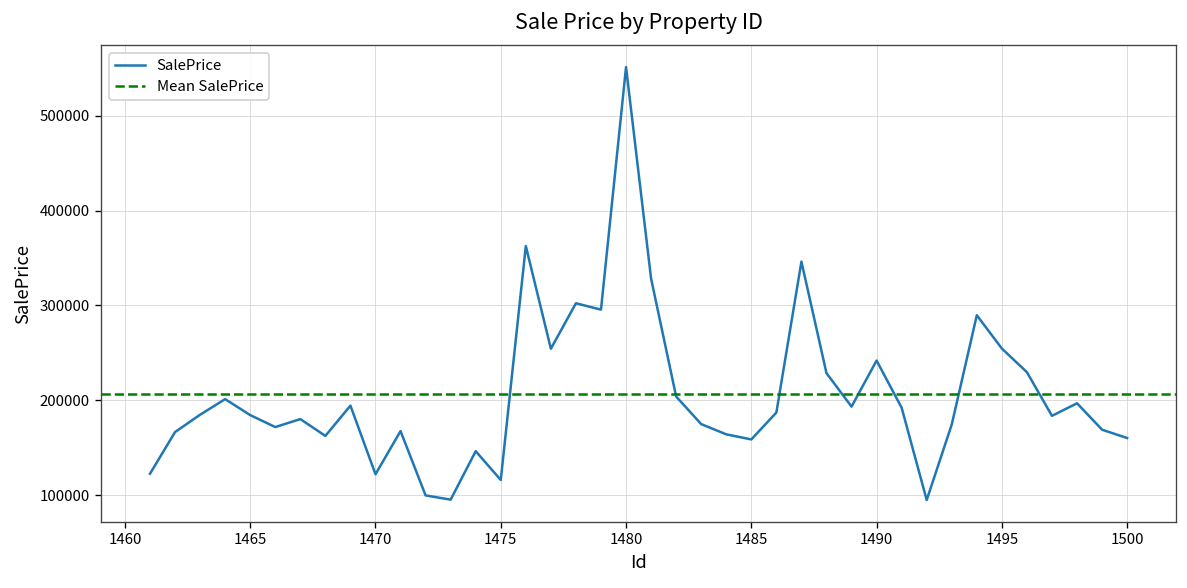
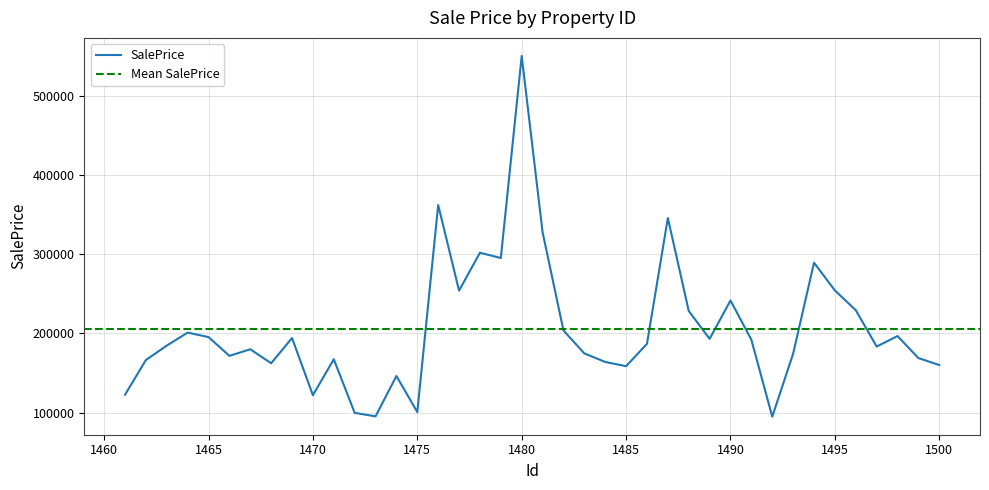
1465: 180000 -> 200000
1475: 120000 -> 100000
